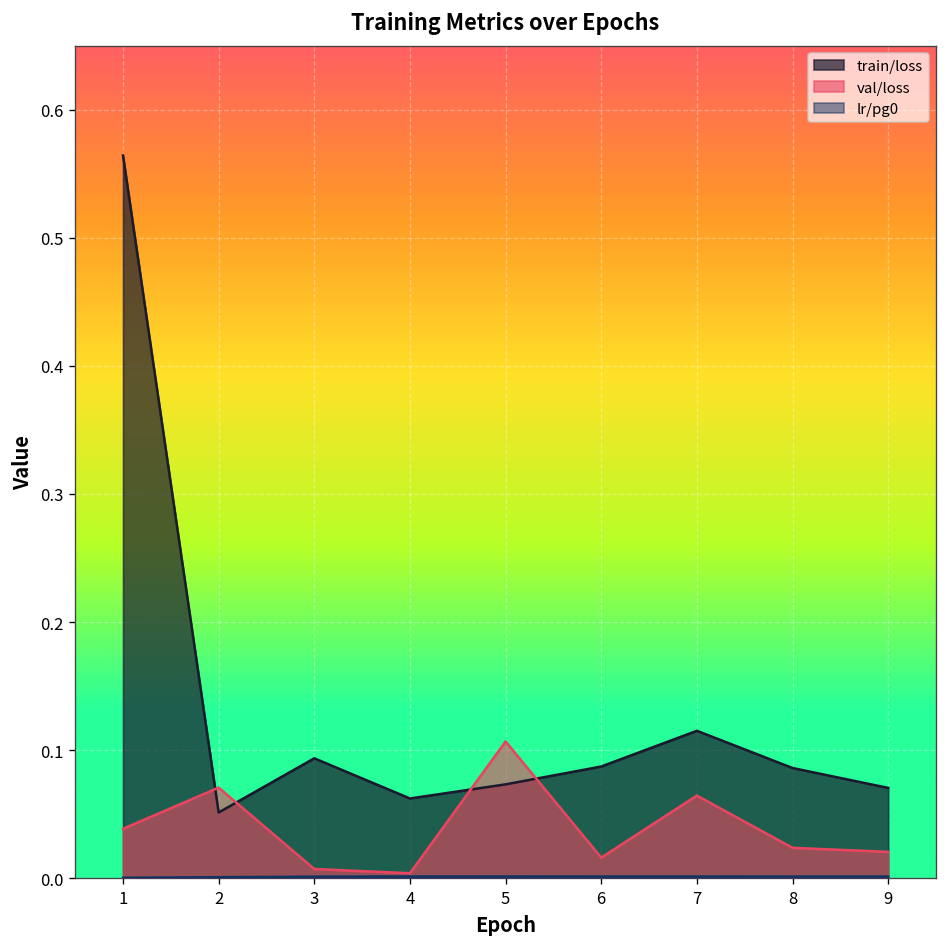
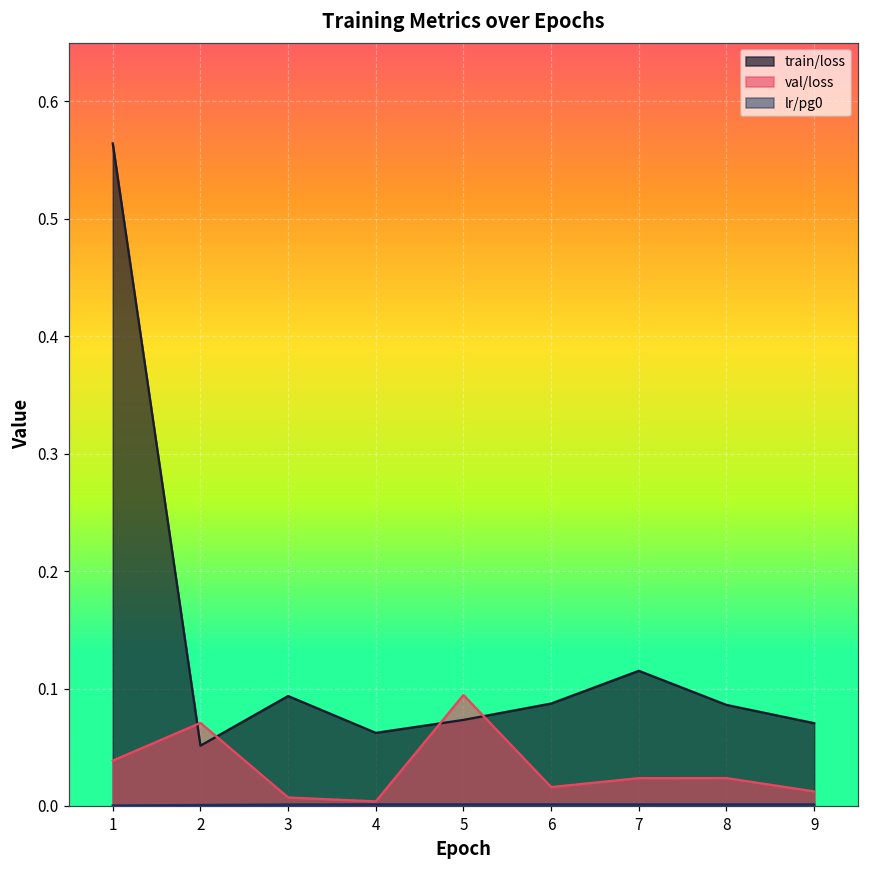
val/loss, 5: 0.107 -> 0.095
val/loss, 7: 0.065 -> 0.024
val/loss, 9: 0.021 -> 0.012
